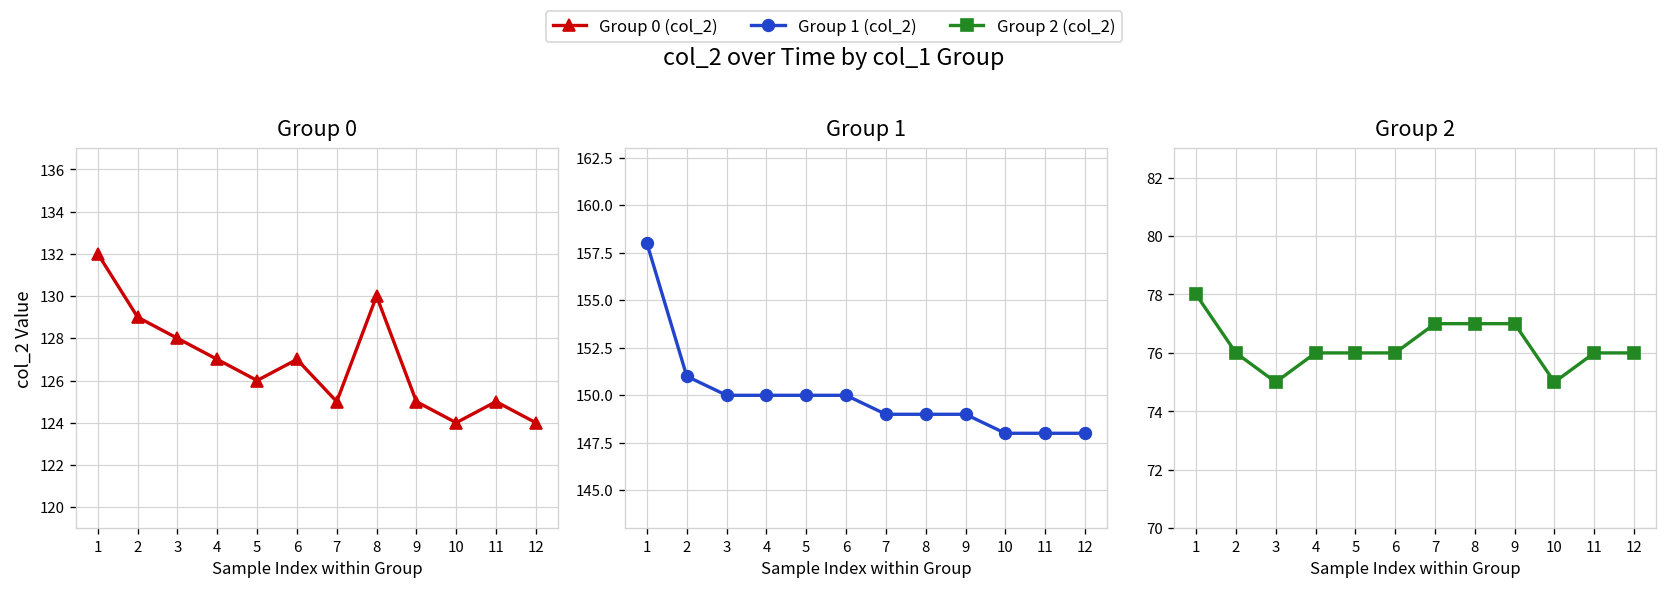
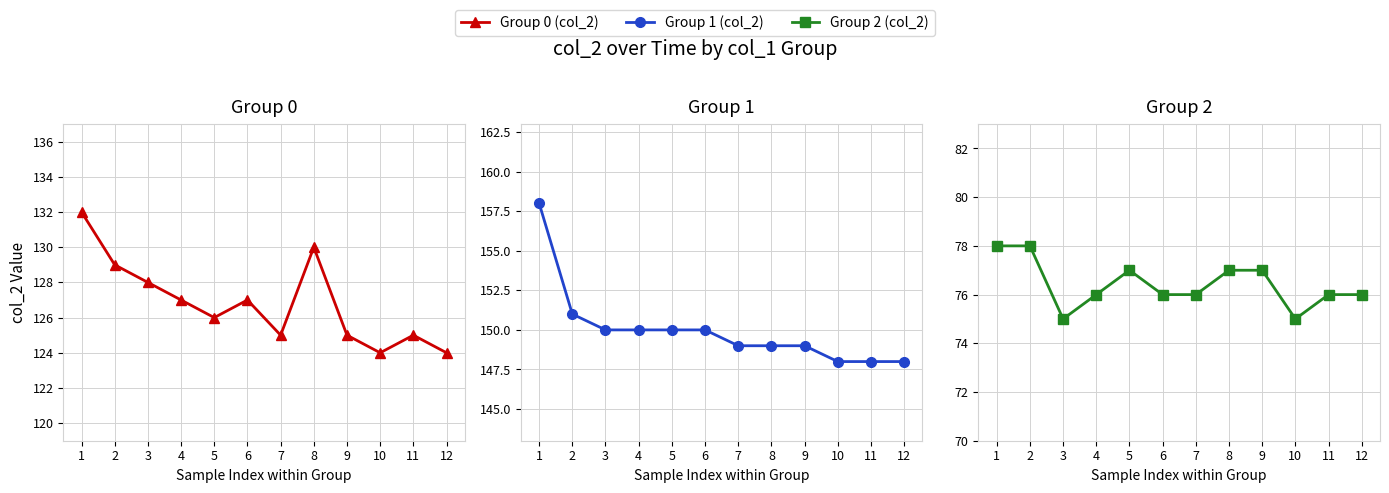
Group 2, 2: 76 -> 78
Group 2, 5: 76 -> 77
Group 2, 7: 77 -> 76
